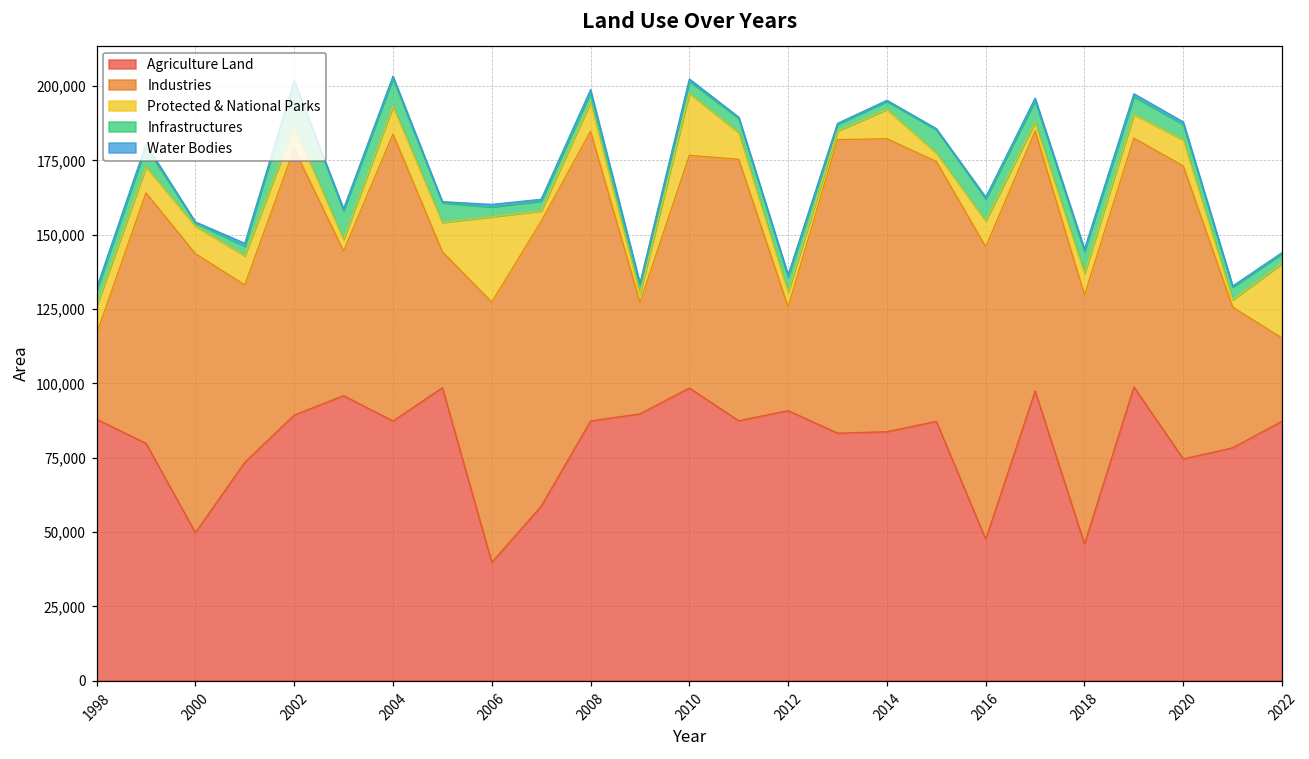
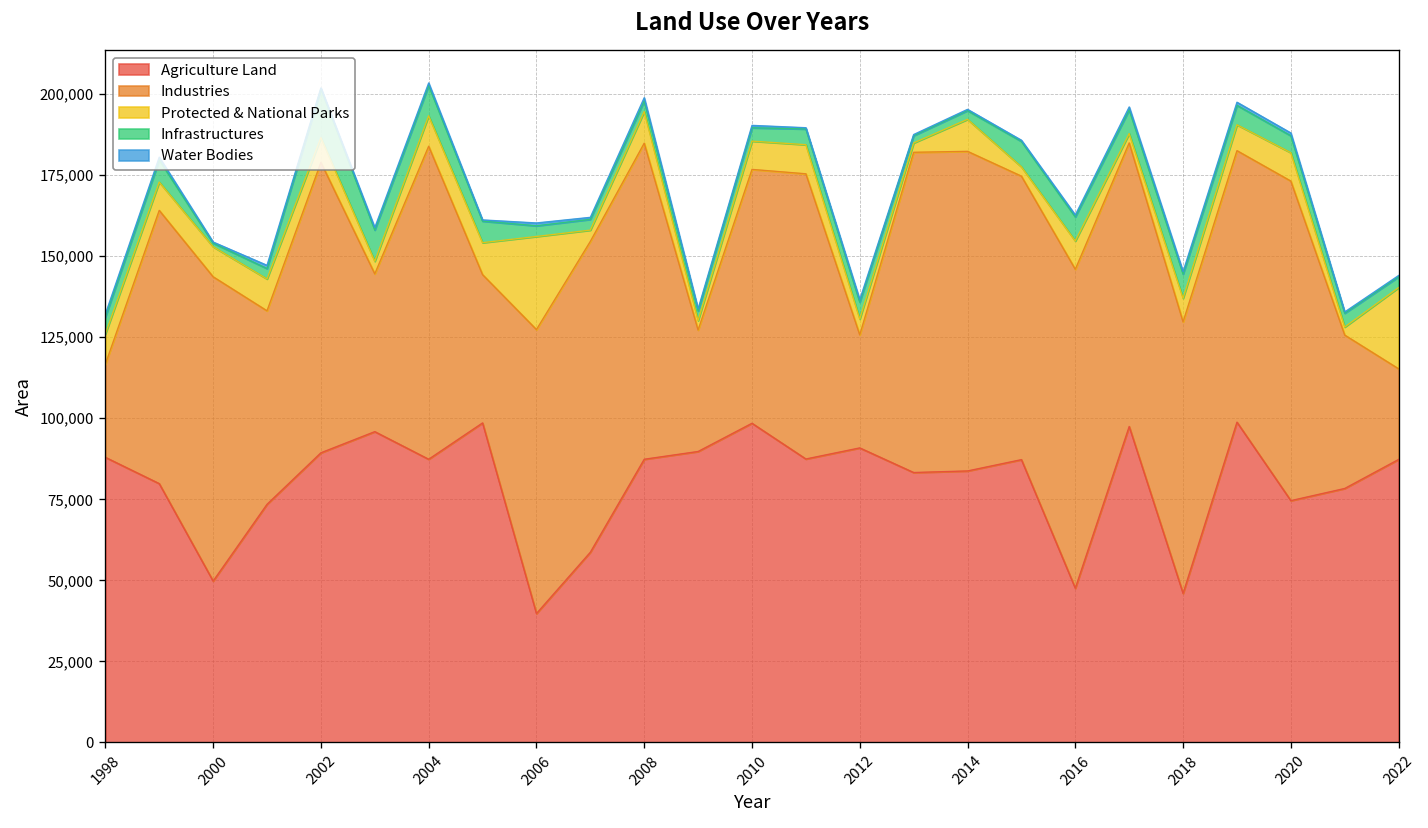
Protected & National Parks, 2010: 21,000 -> 9,000
